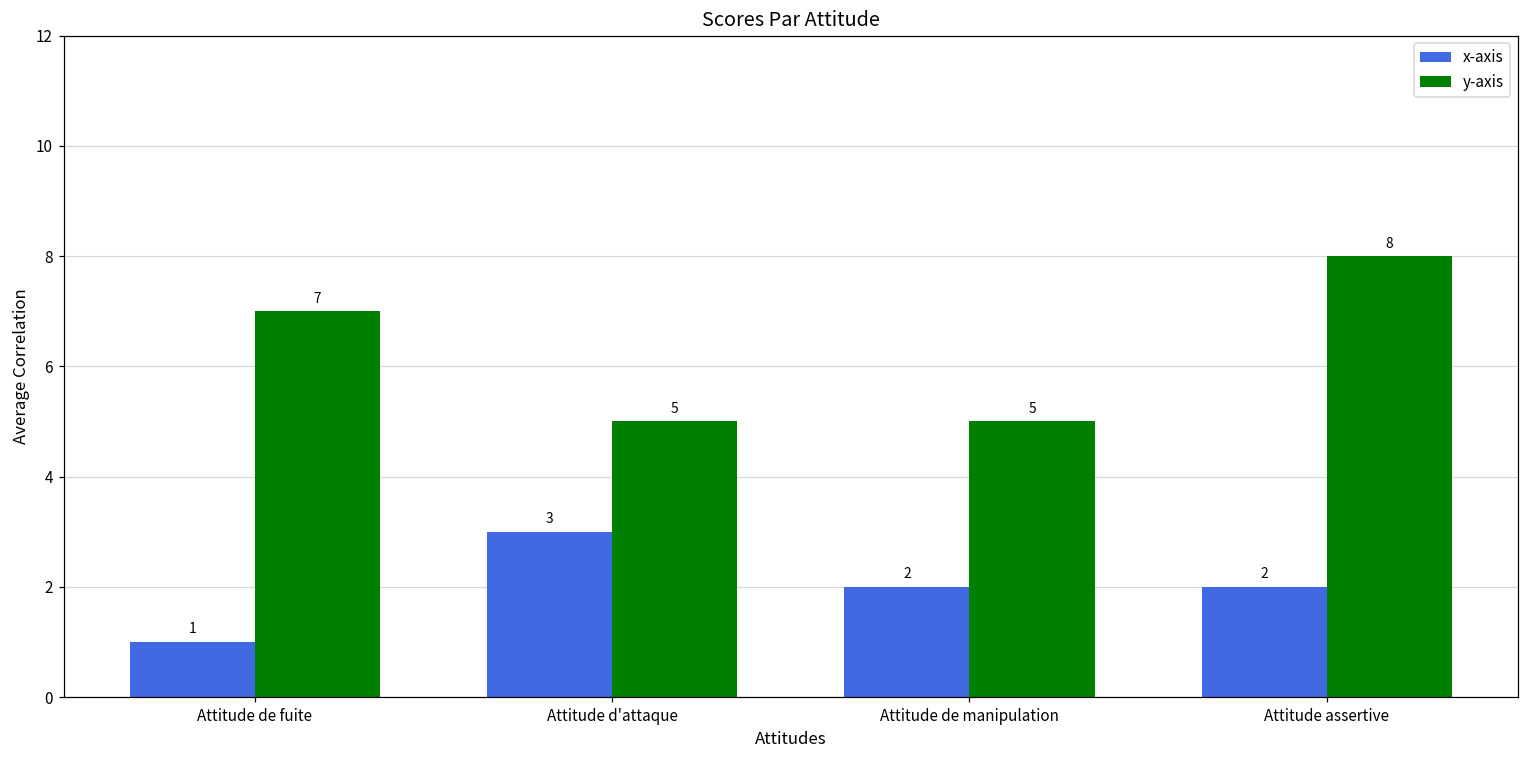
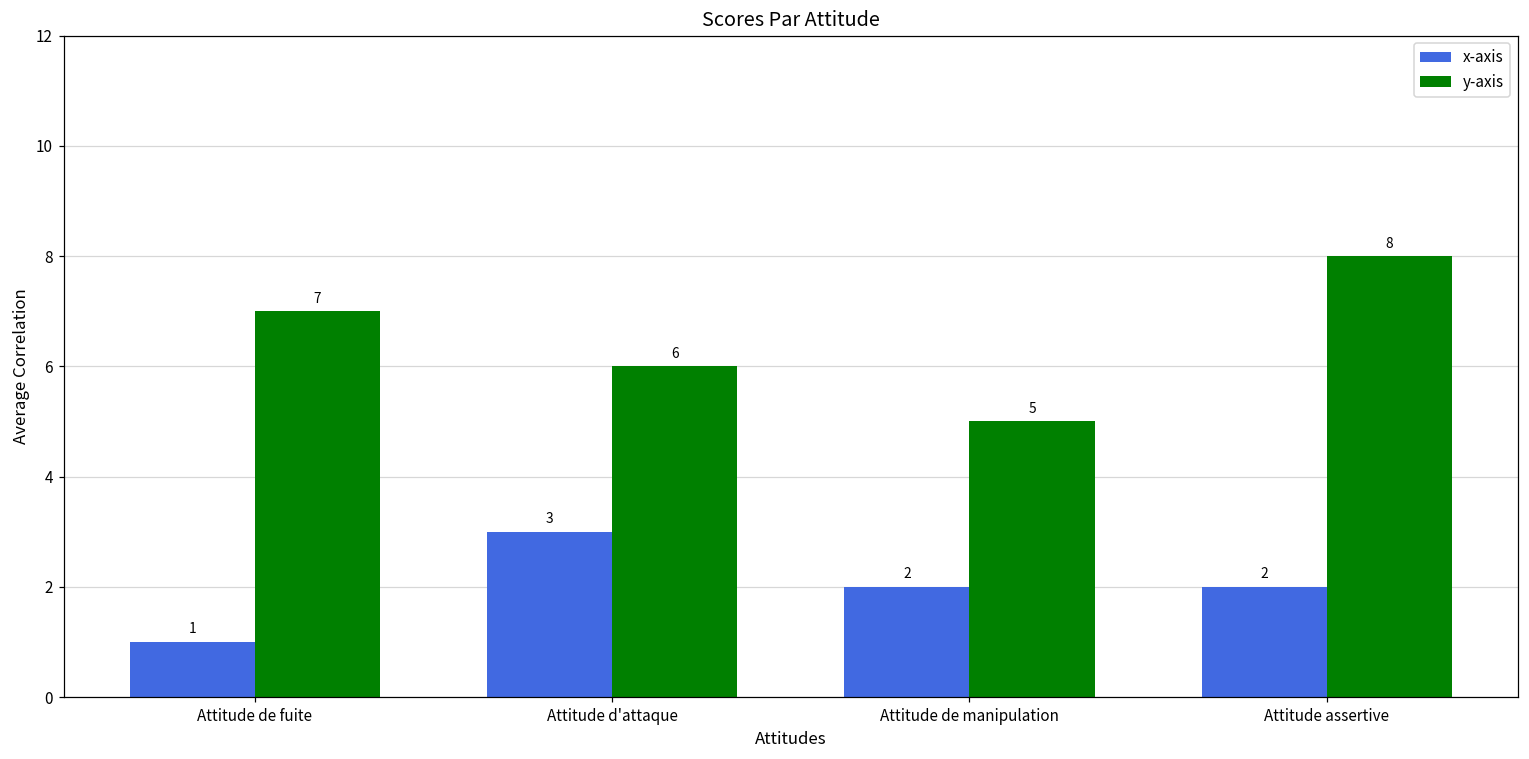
y-axis, Attitude d'attaque: 5 -> 6
